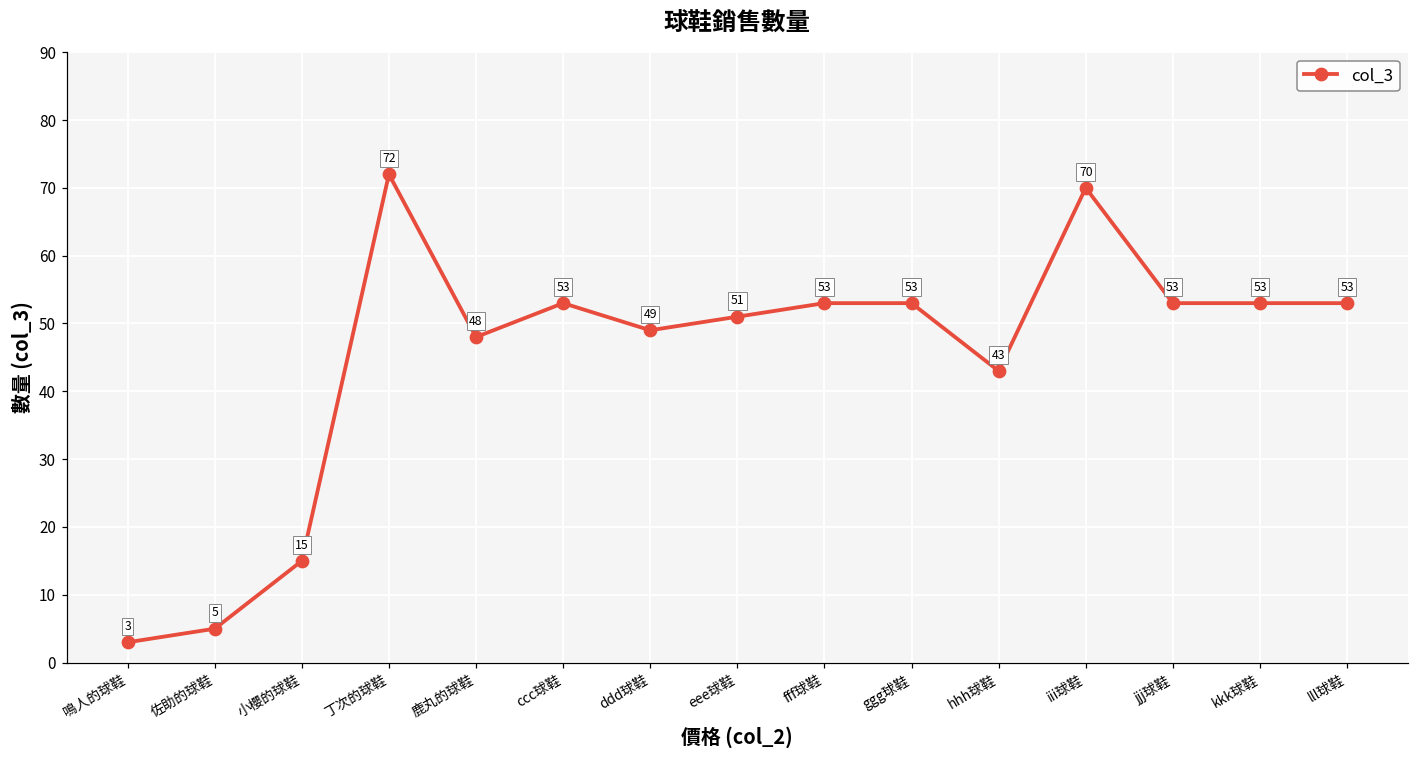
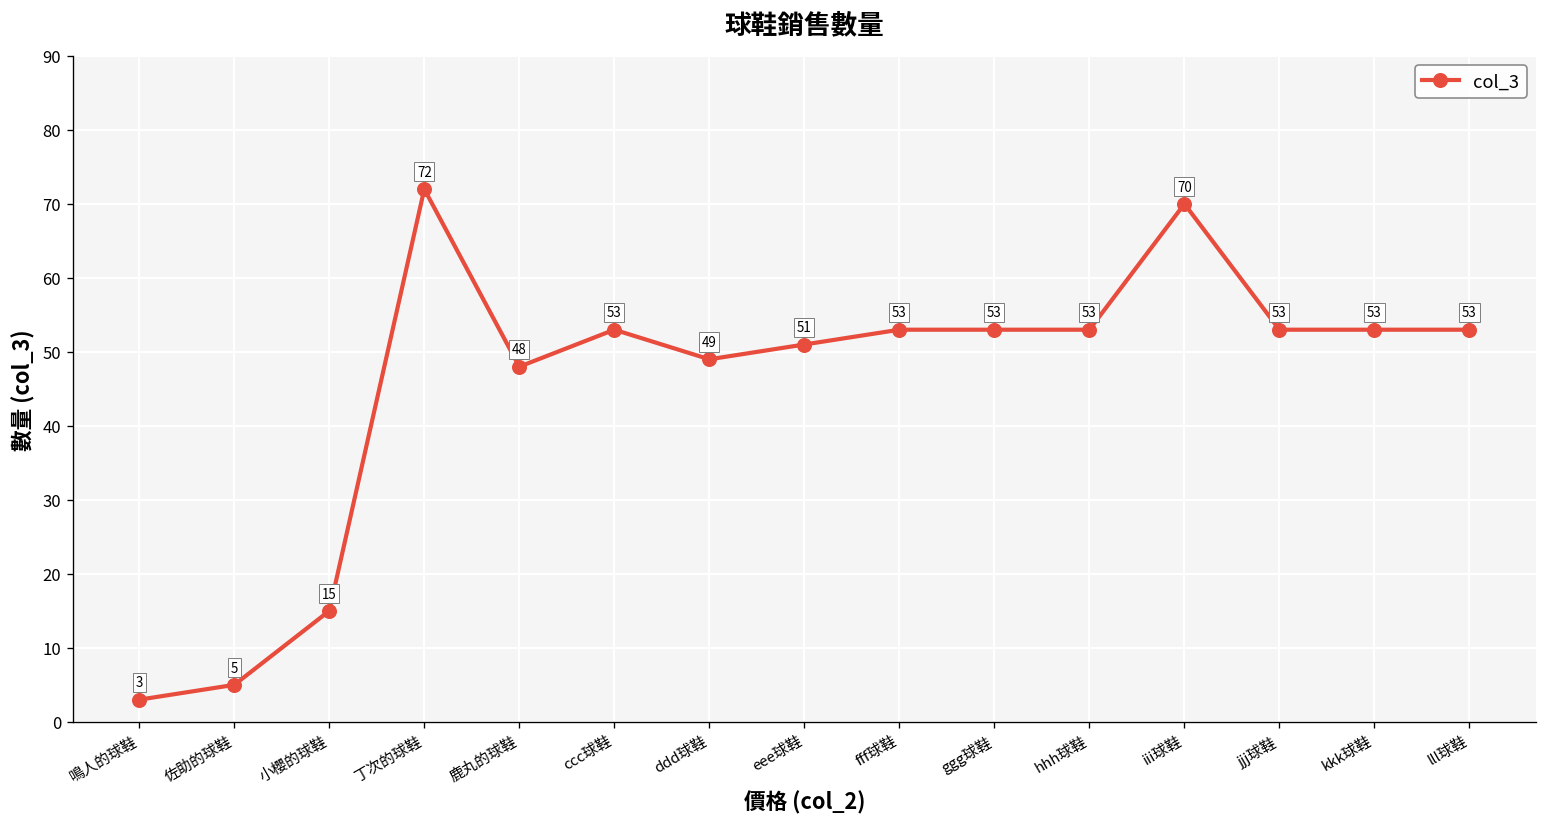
hhh球鞋: 43 -> 53
